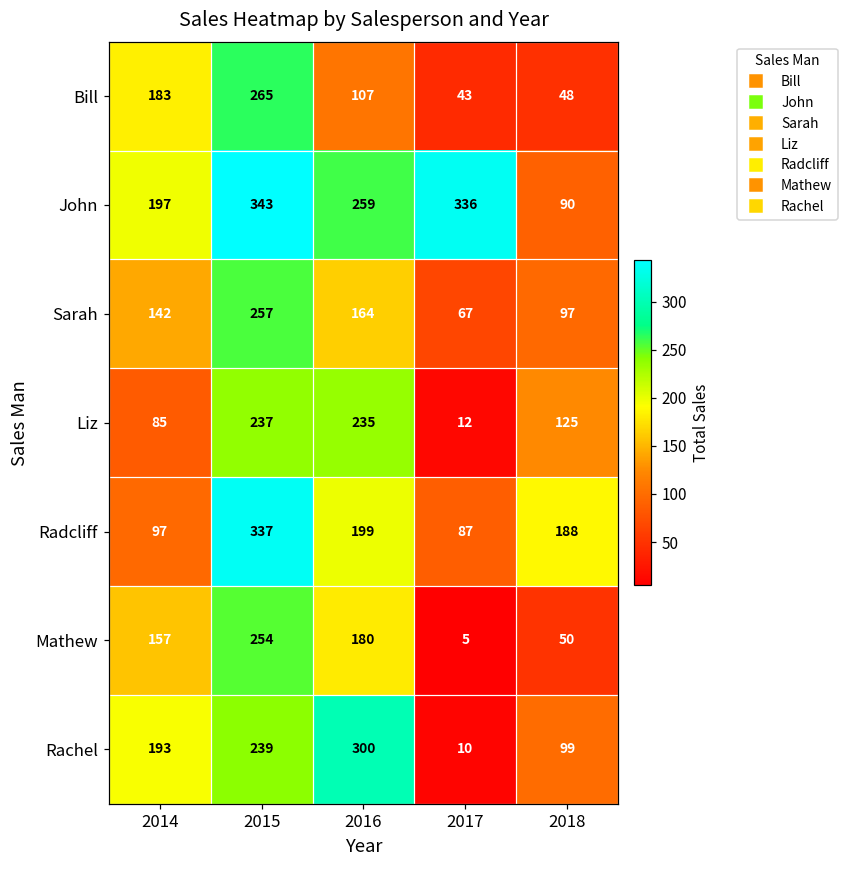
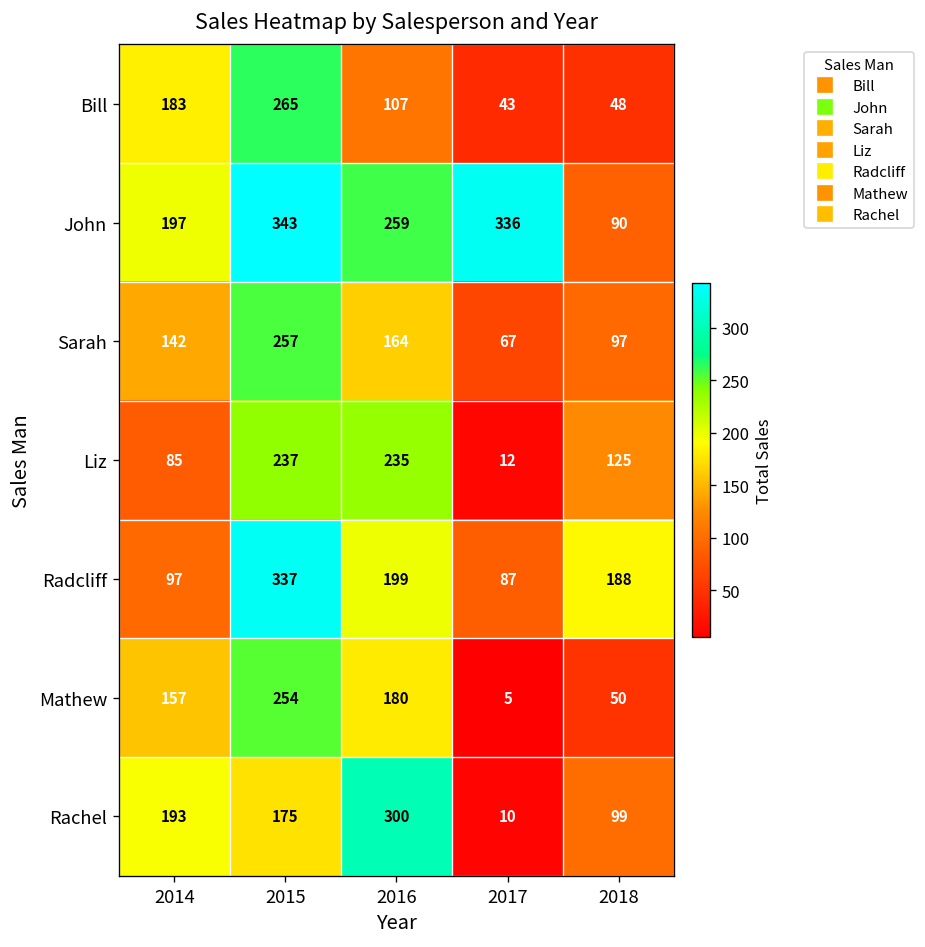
Rachel, 2015: 239 -> 175
